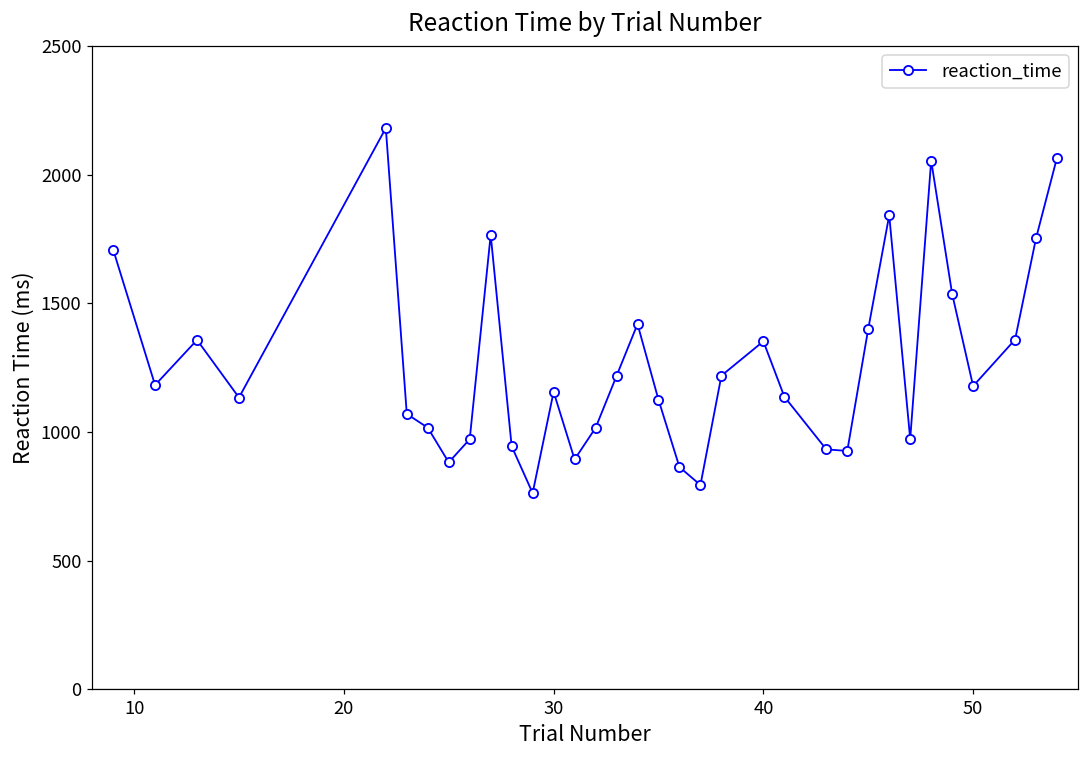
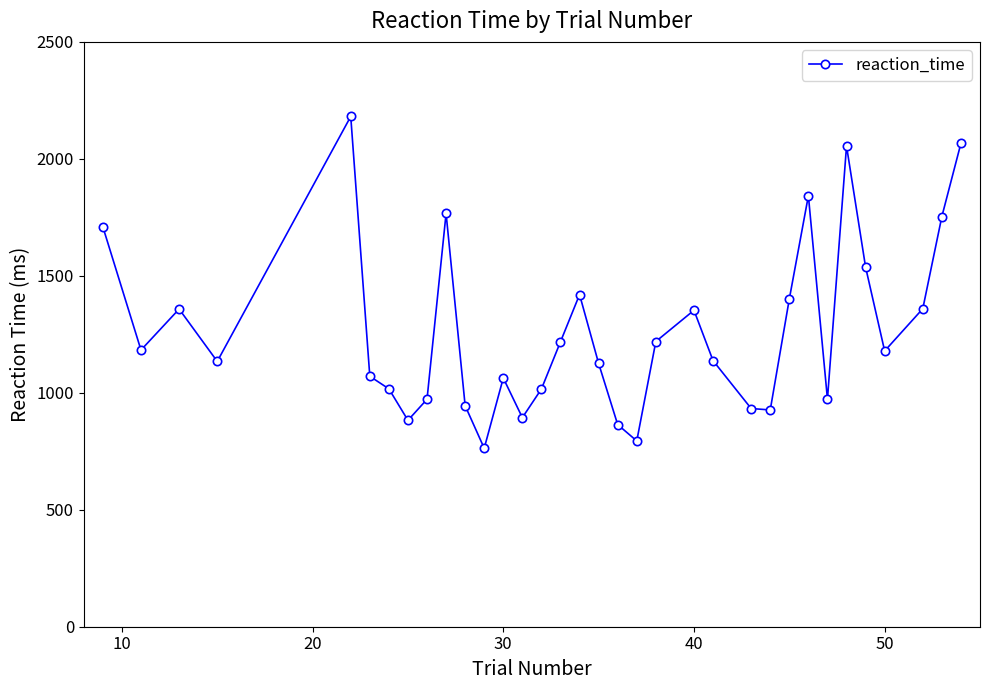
30: 1160 -> 1060
